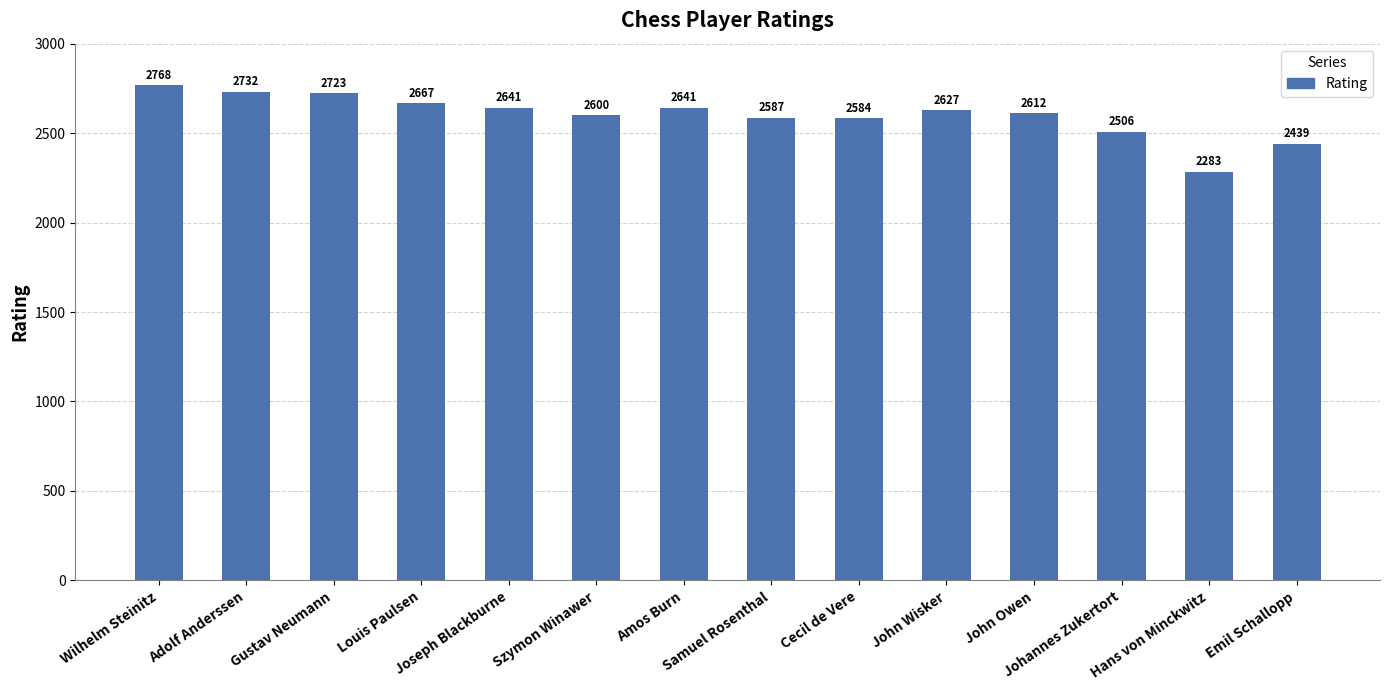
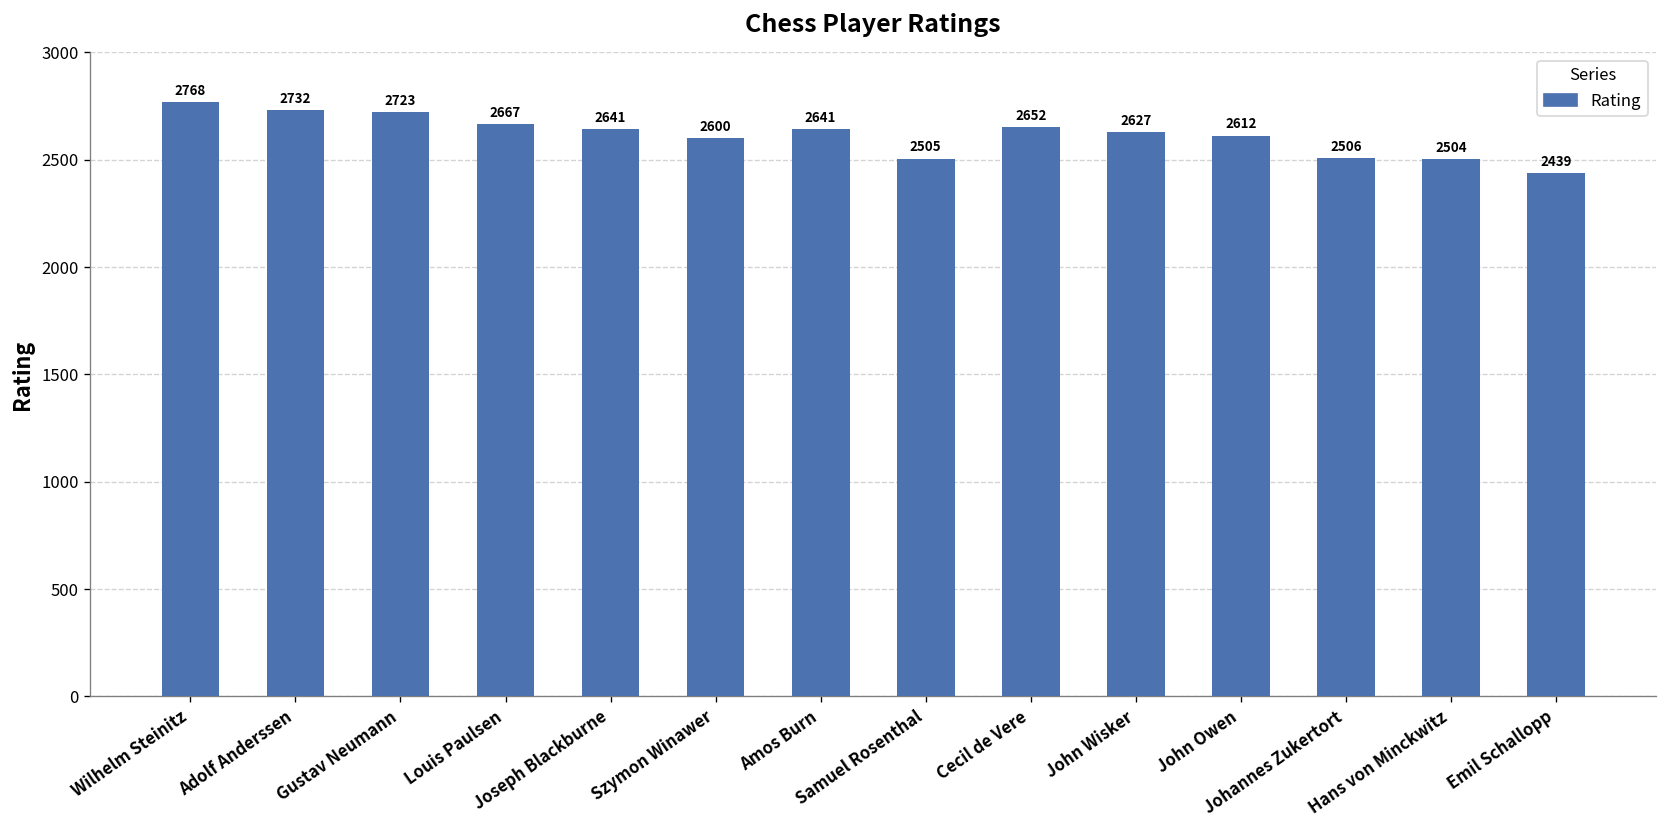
Samuel Rosenthal: 2587 -> 2505
Cecil de Vere: 2584 -> 2652
Hans von Minckwitz: 2283 -> 2504
